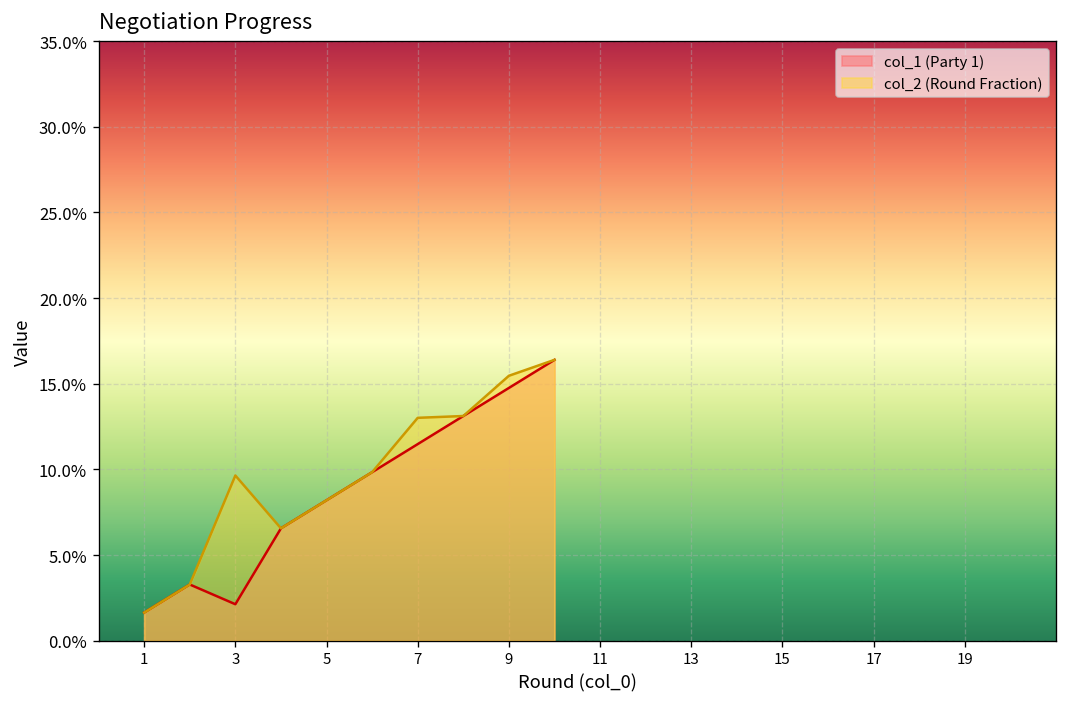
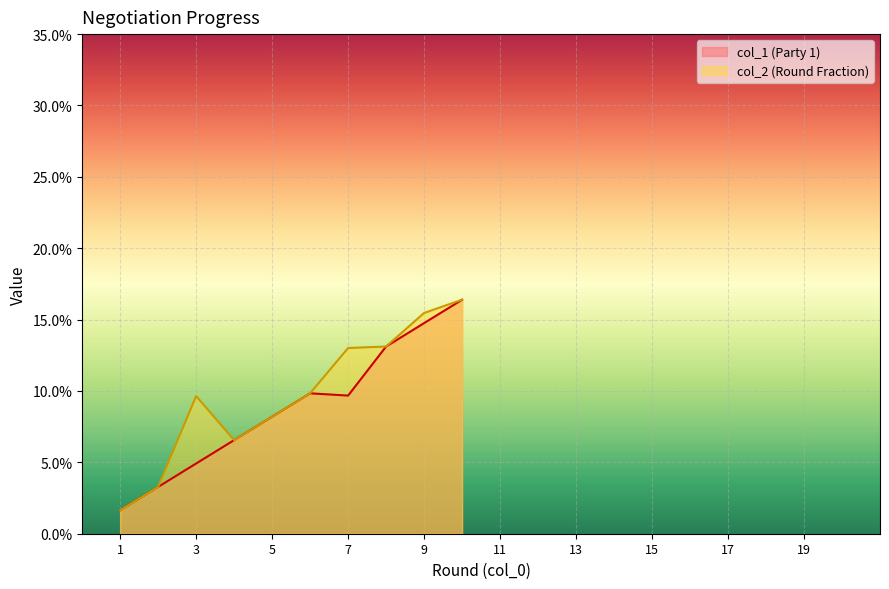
col_1 (Party 1), 3: 2.1% -> 4.9%
col_1 (Party 1), 7: 11.5% -> 9.7%
